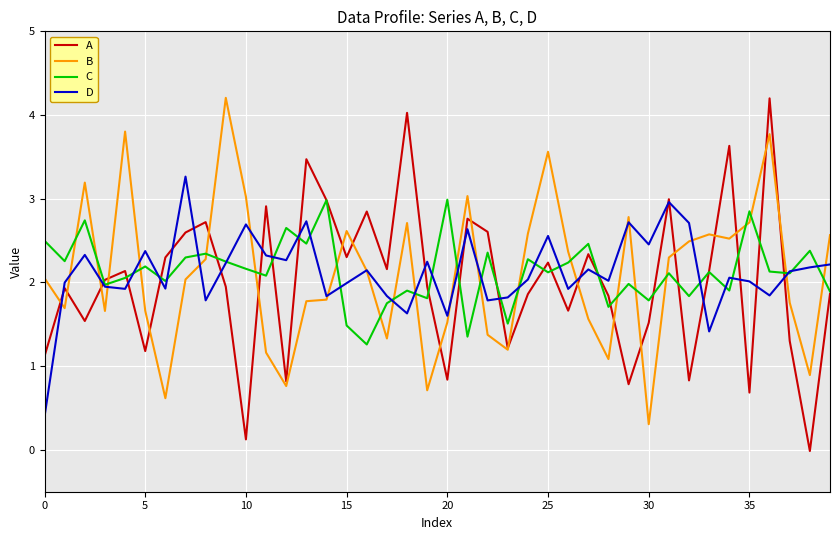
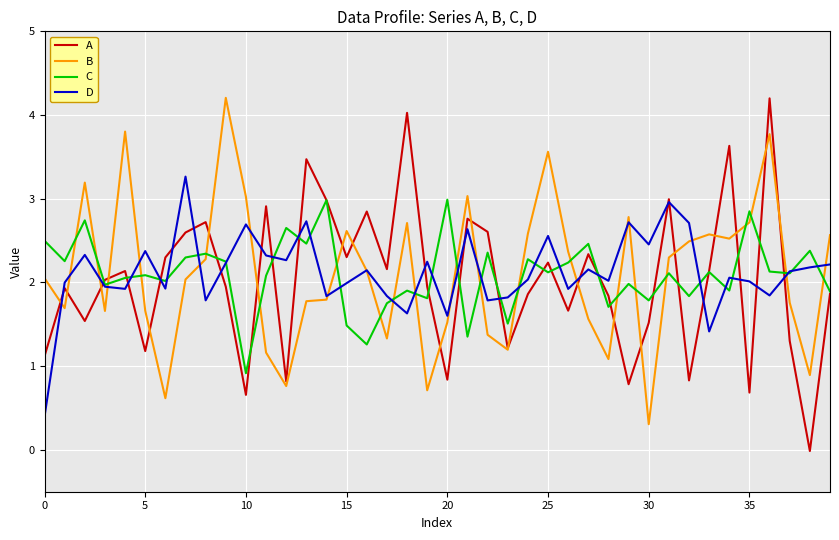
C, 5: 2.2 -> 2.1
A, 10: 0.1 -> 0.7
C, 10: 2.2 -> 0.9
